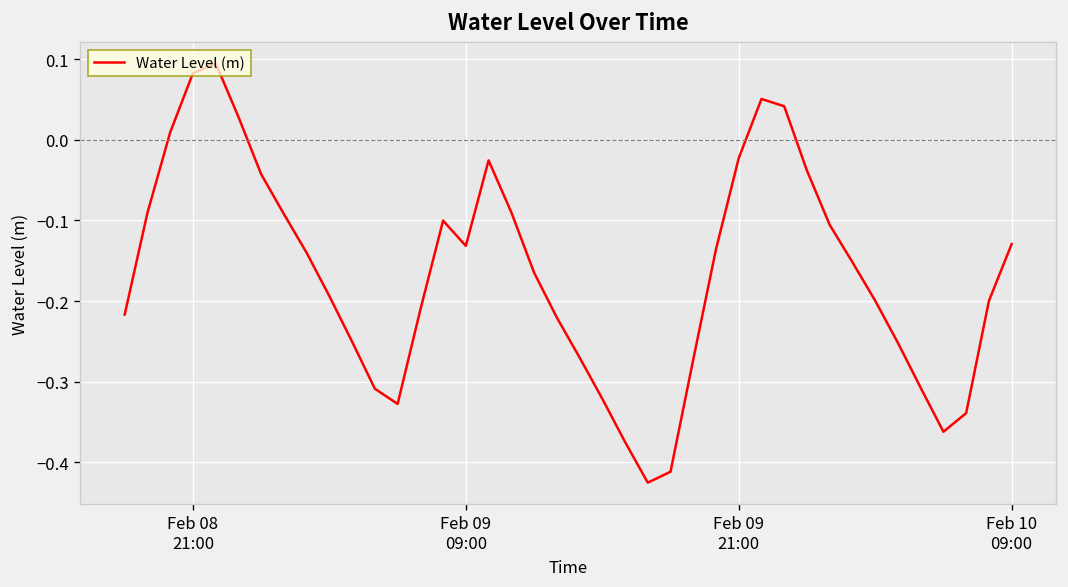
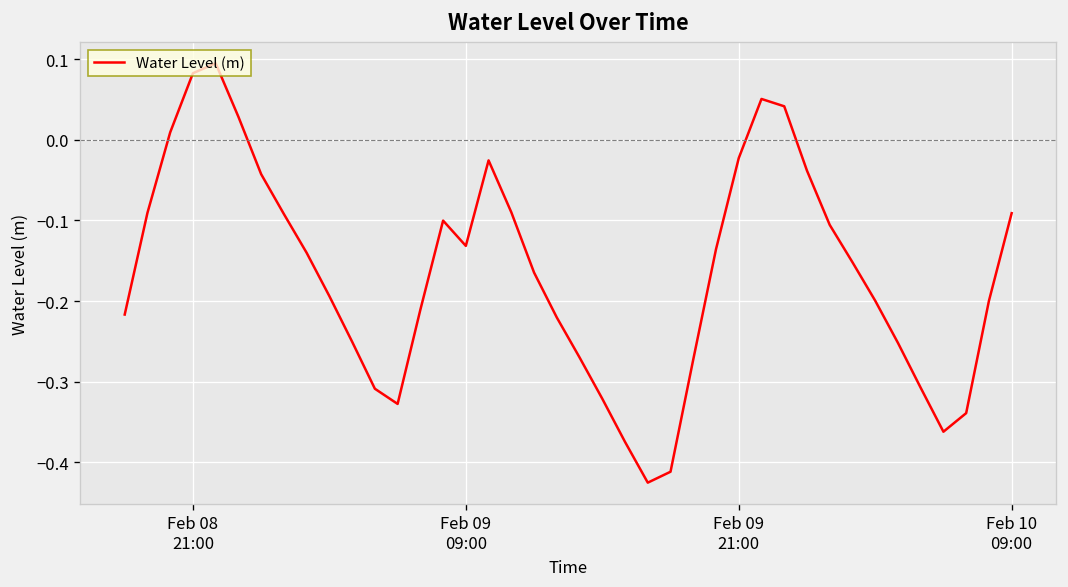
Feb 10 09:00: -0.13 -> -0.09
